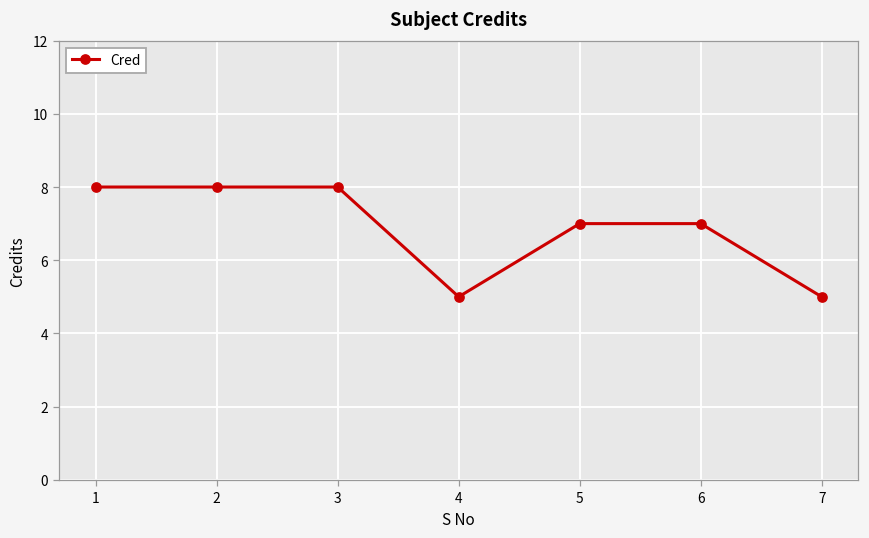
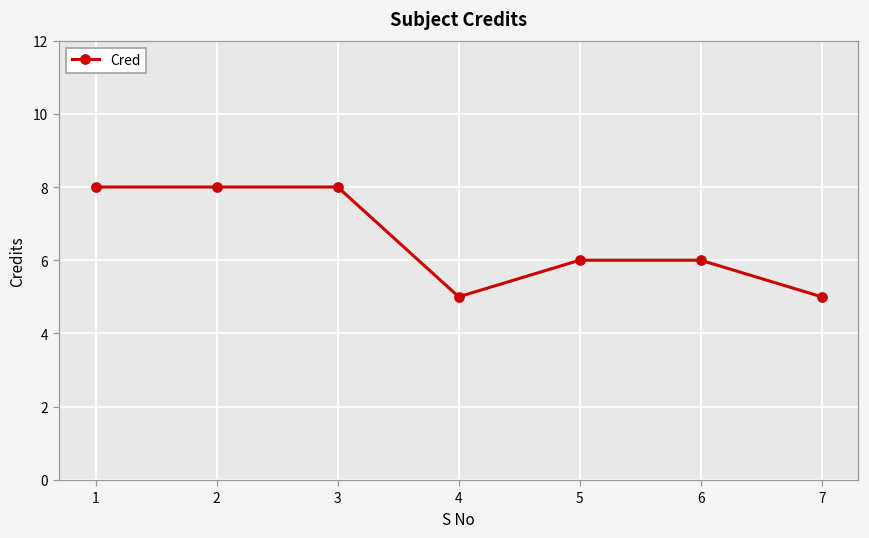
5: 7 -> 6
6: 7 -> 6
